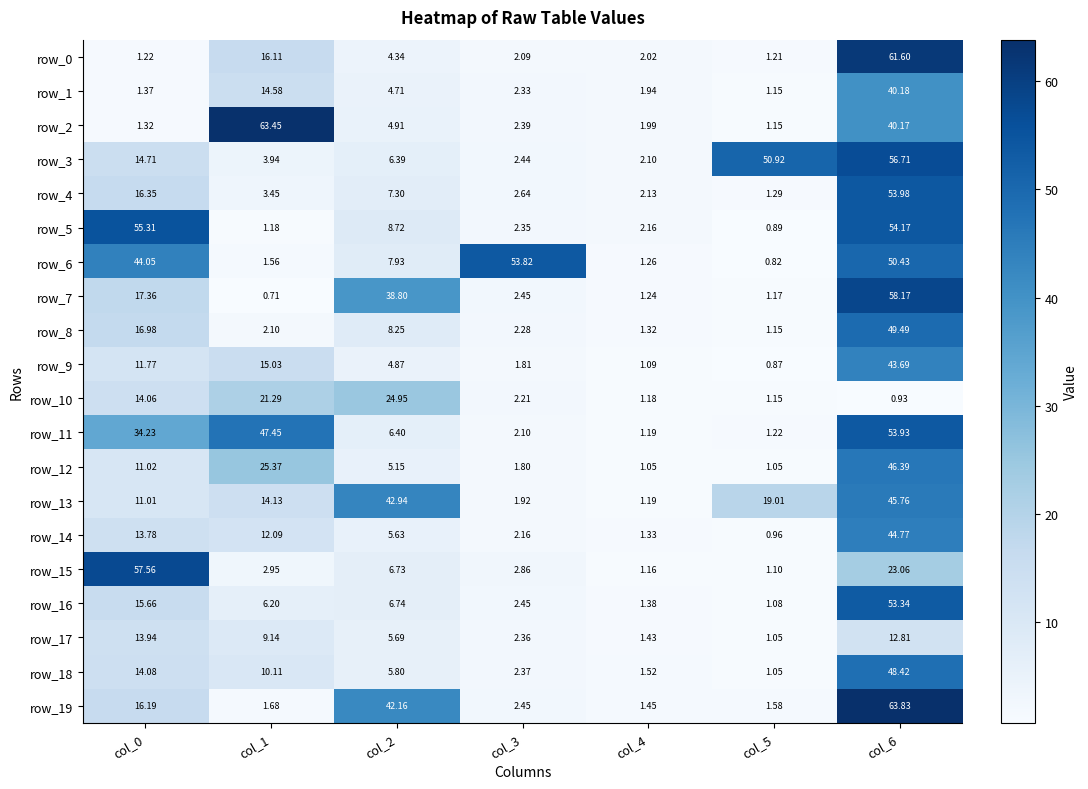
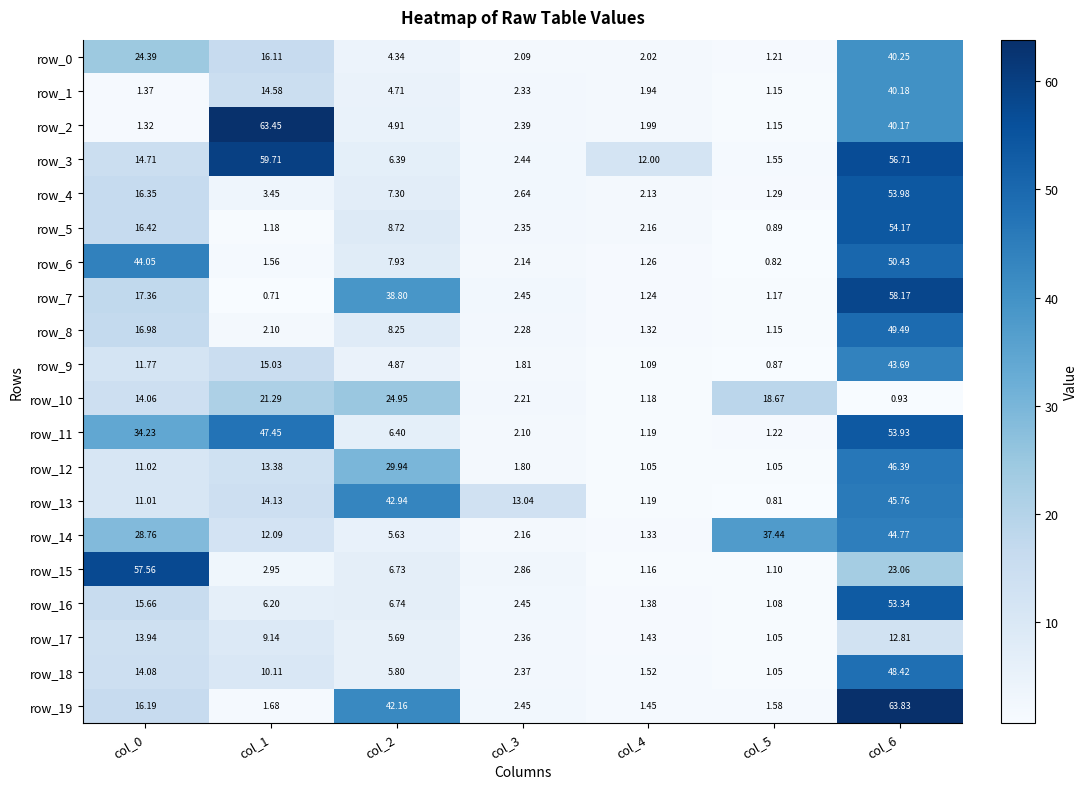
row_0, col_0: 1.22 -> 24.39
row_0, col_6: 61.60 -> 40.25
row_3, col_1: 3.94 -> 59.71
row_3, col_4: 2.10 -> 12.00
row_3, col_5: 50.92 -> 1.55
row_5, col_0: 55.31 -> 16.42
row_6, col_3: 53.82 -> 2.14
row_10, col_5: 1.15 -> 18.67
row_12, col_1: 25.37 -> 13.38
row_12, col_2: 5.15 -> 29.94
row_13, col_3: 1.92 -> 13.04
row_13, col_5: 19.01 -> 0.81
row_14, col_0: 13.78 -> 28.76
row_14, col_5: 0.96 -> 37.44
